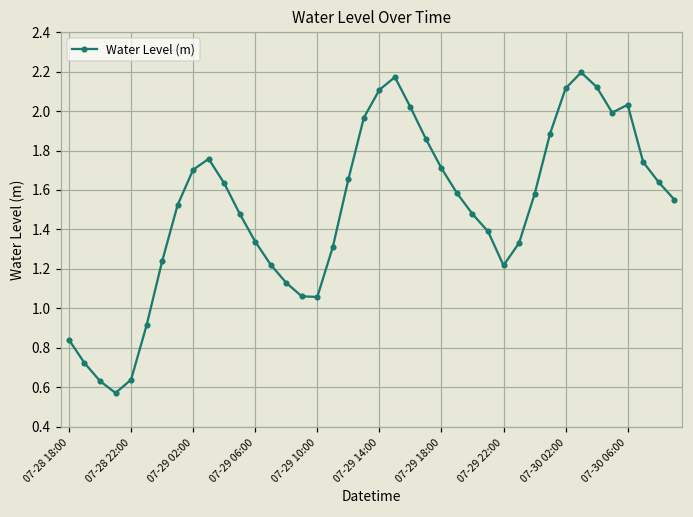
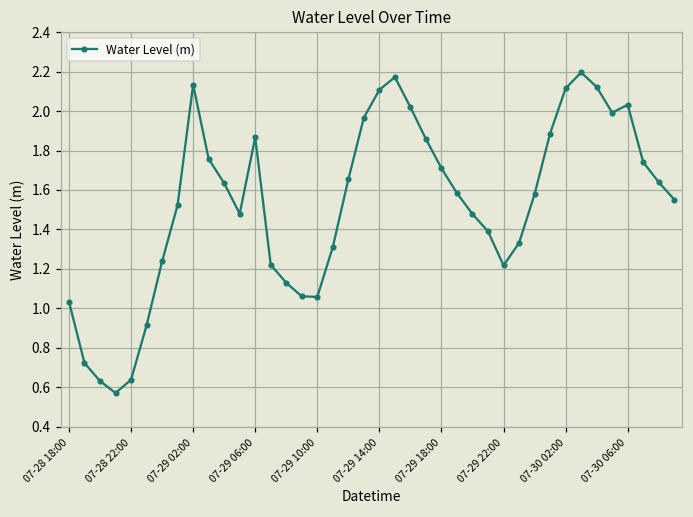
07-28 18:00: 0.84 -> 1.03
07-29 02:00: 1.70 -> 2.13
07-29 06:00: 1.34 -> 1.87
